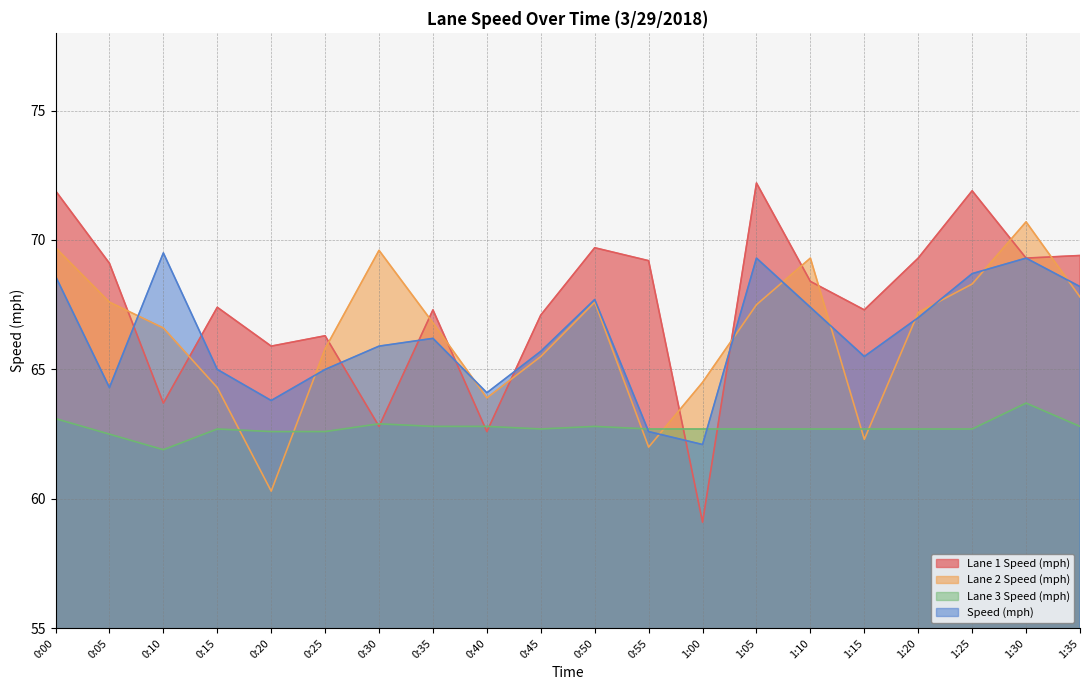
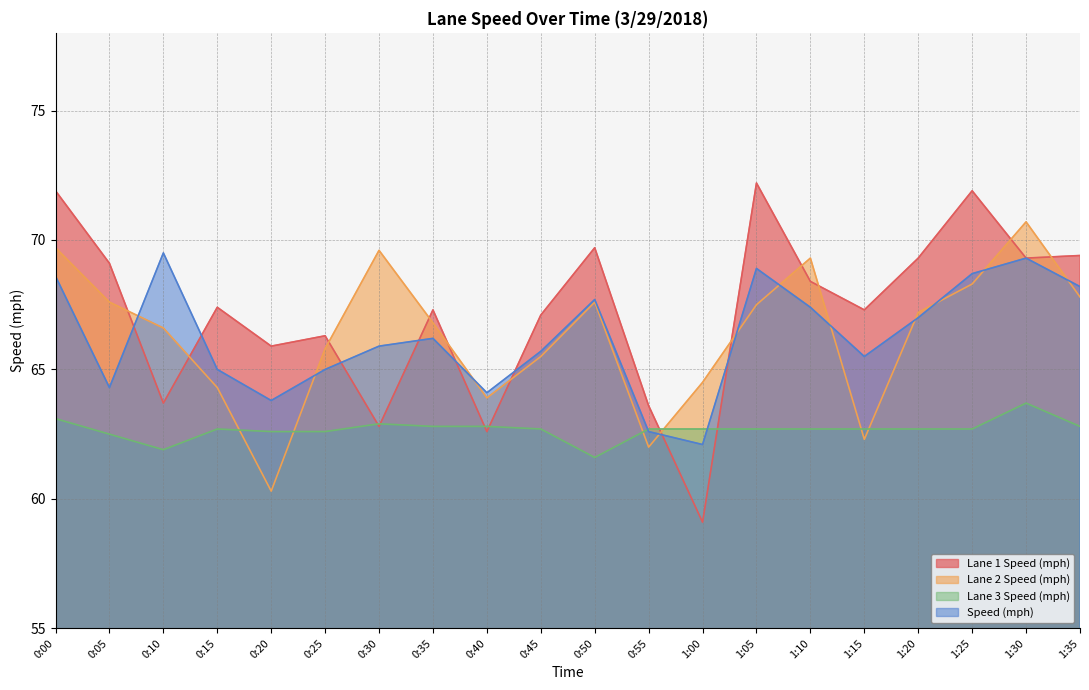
Lane 3 Speed (mph), 0:50: 62.8 -> 61.6
Lane 1 Speed (mph), 0:55: 69.2 -> 63.6
Speed (mph), 1:05: 69.3 -> 68.9
